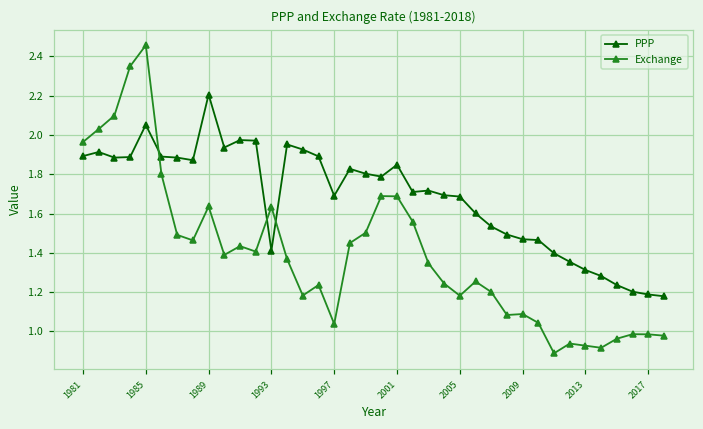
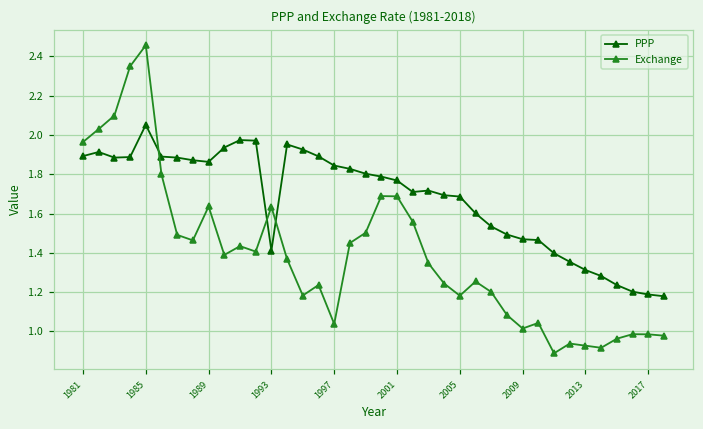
PPP, 1989: 2.21 -> 1.86
PPP, 1997: 1.69 -> 1.84
PPP, 2001: 1.85 -> 1.77
Exchange, 2009: 1.09 -> 1.01
